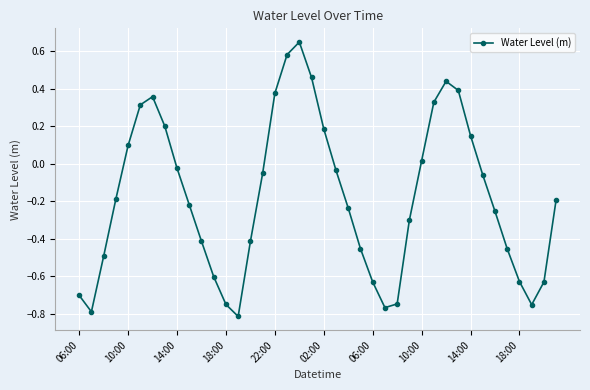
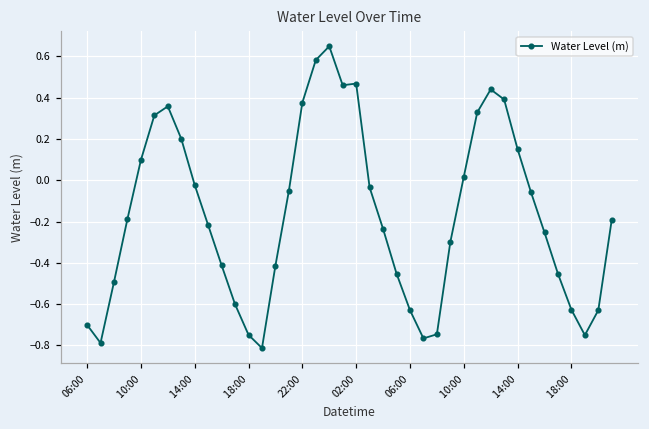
02:00: 0.19 -> 0.47
